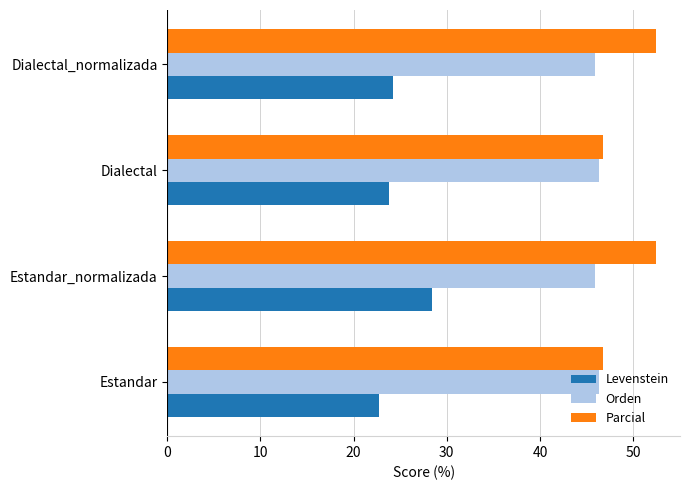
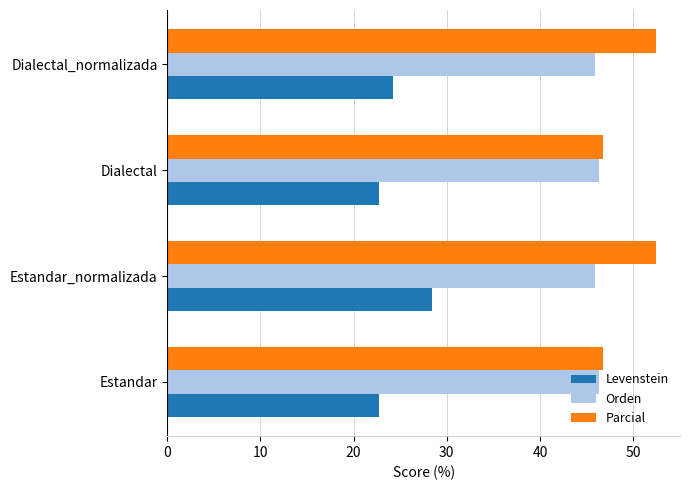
Levenstein, Dialectal: 24 -> 23
